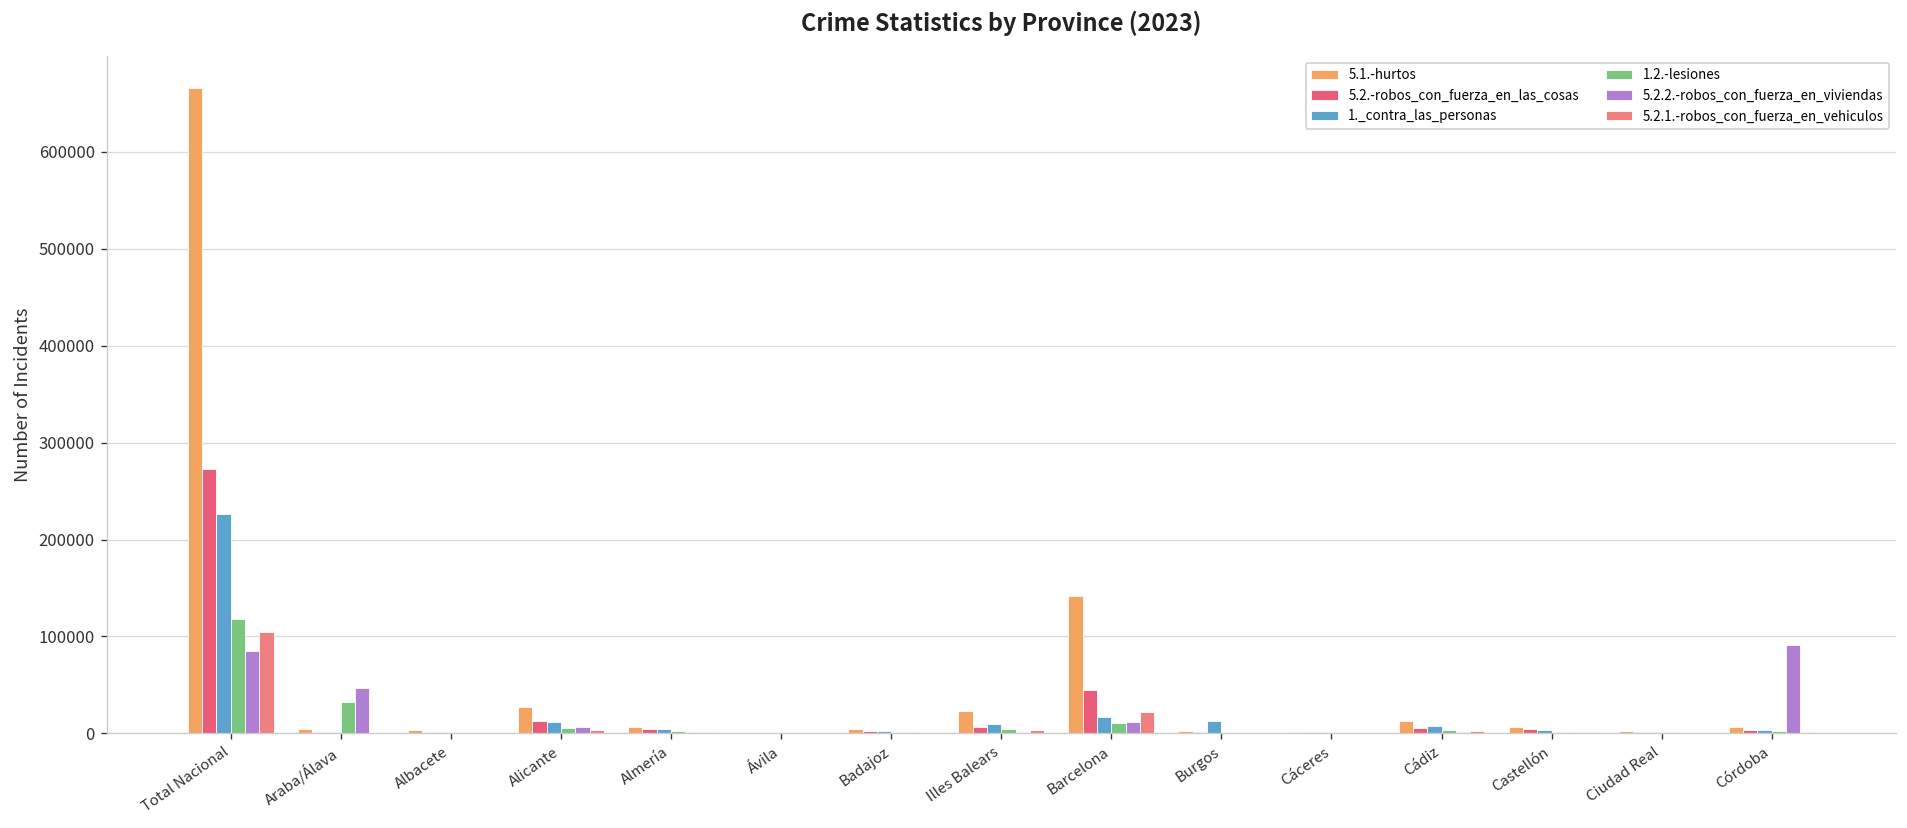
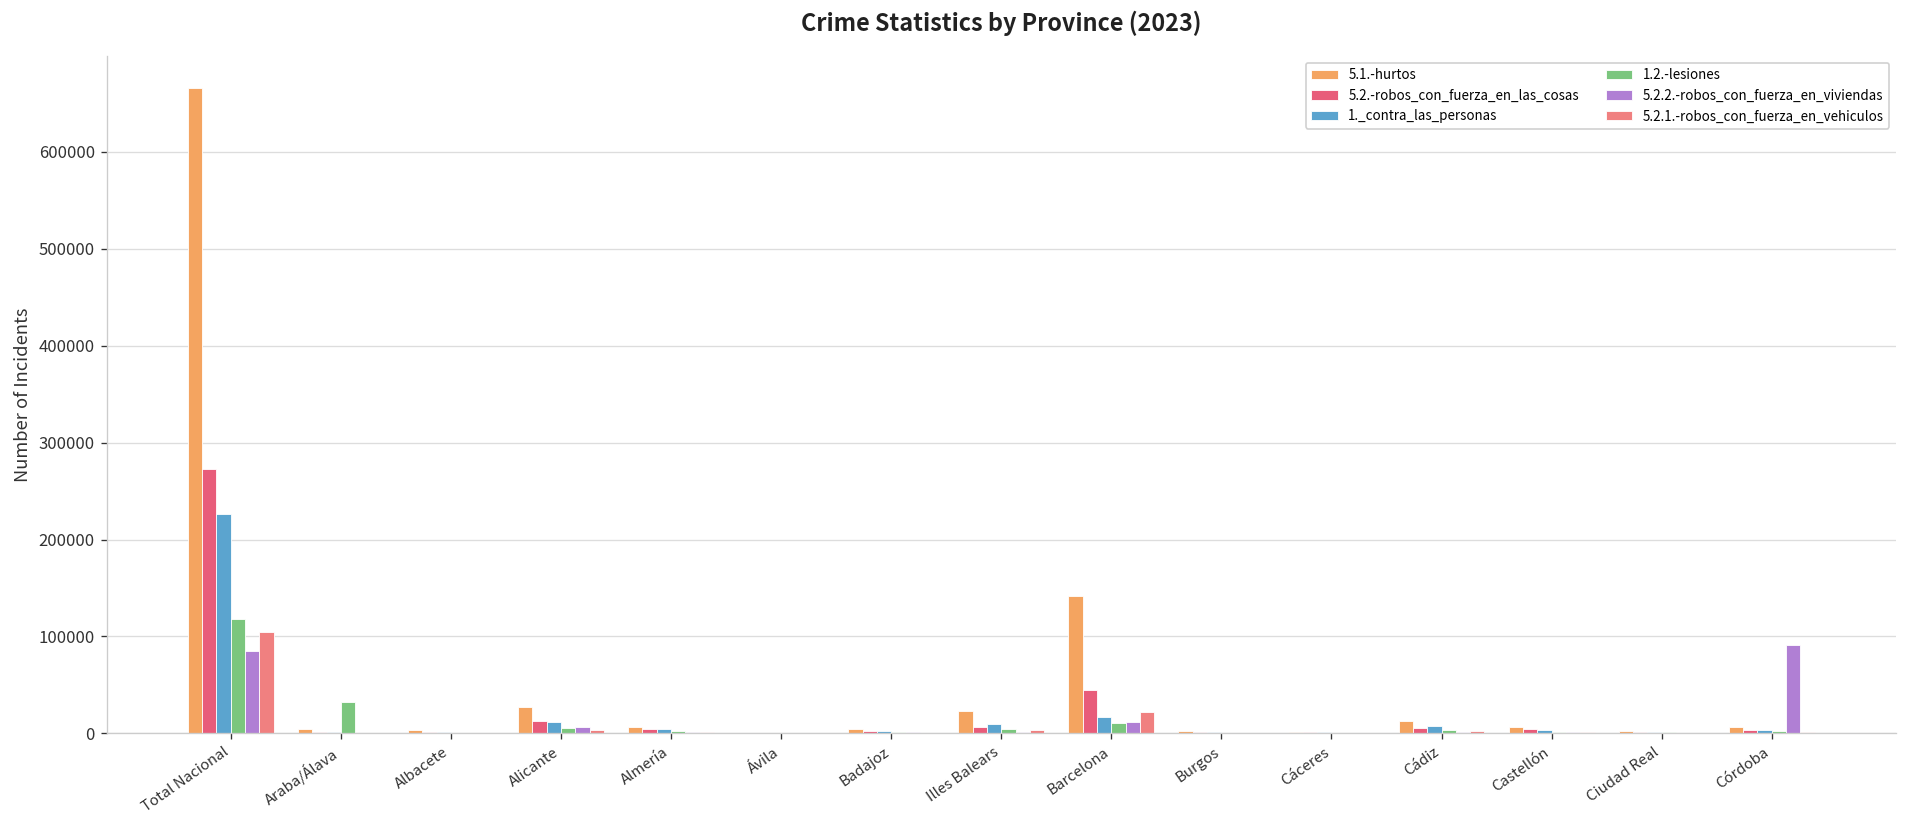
5.2.2.-robos_con_fuerza_en_viviendas, Araba/Álava: 50000 -> 0
1._contra_las_personas, Burgos: 10000 -> 0
